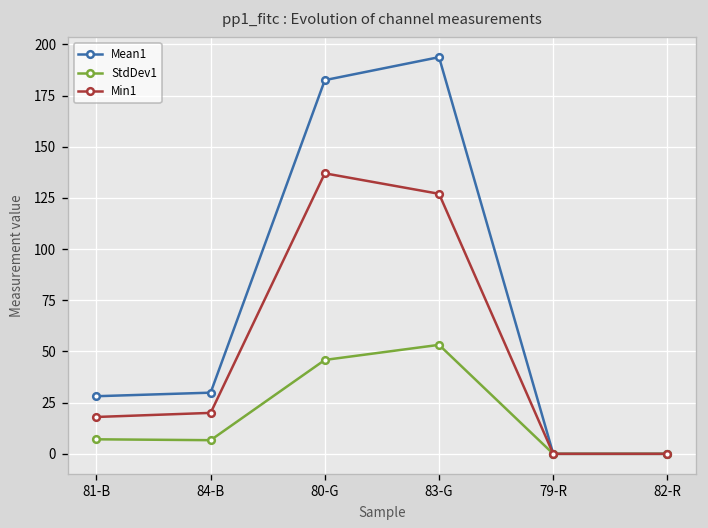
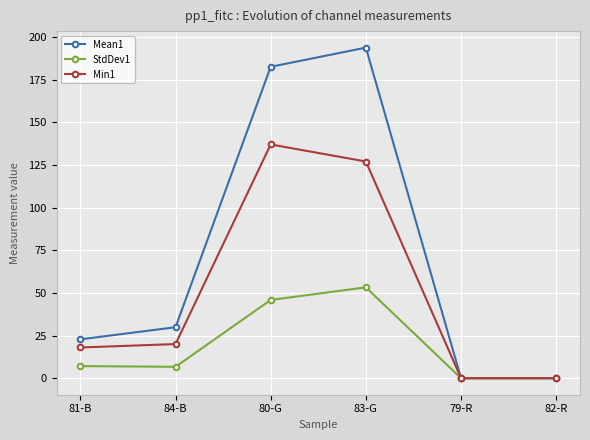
Mean1, 81-B: 28 -> 23
